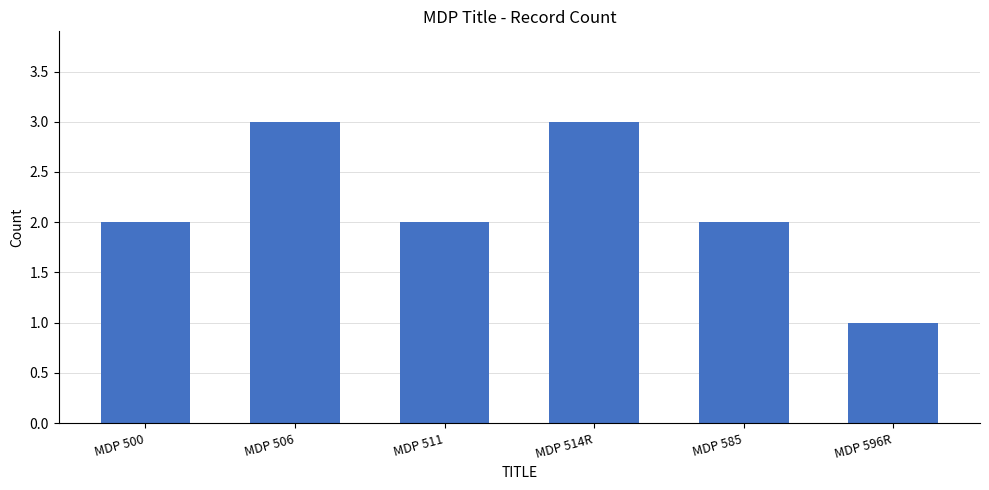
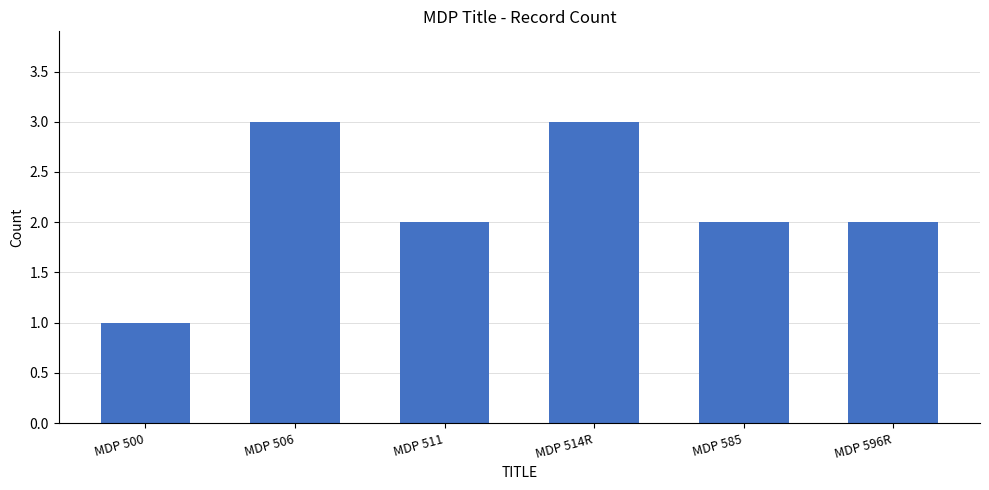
MDP 500: 2 -> 1
MDP 596R: 1 -> 2
